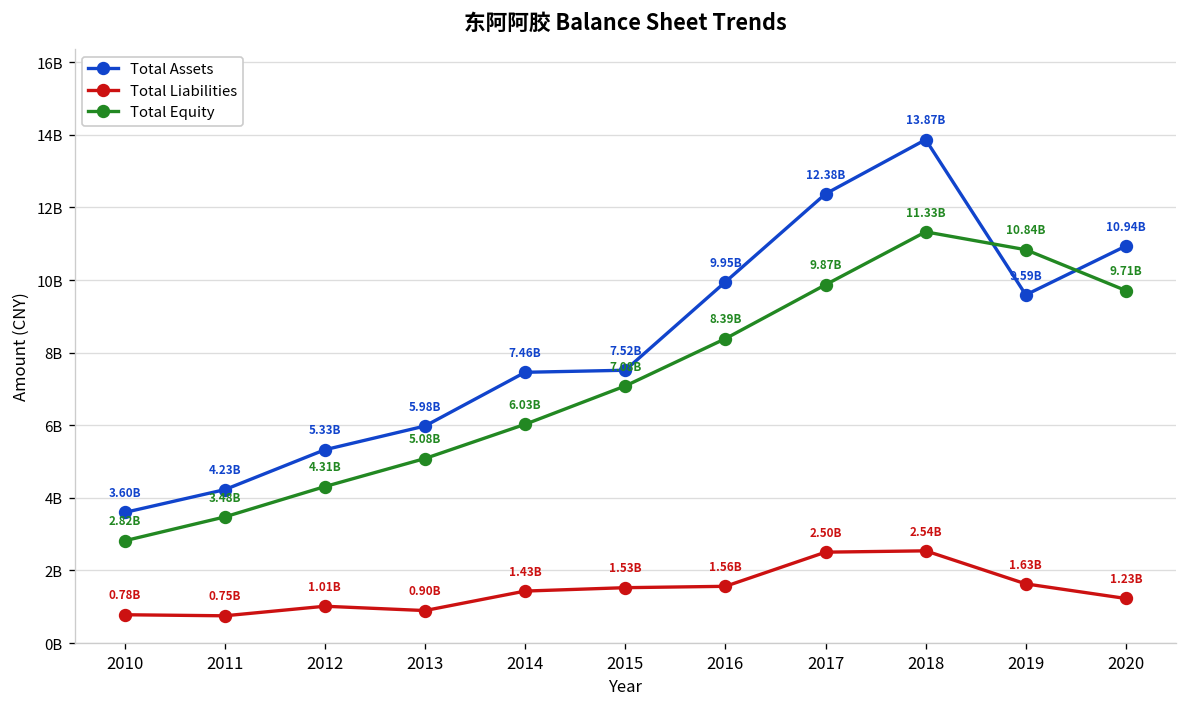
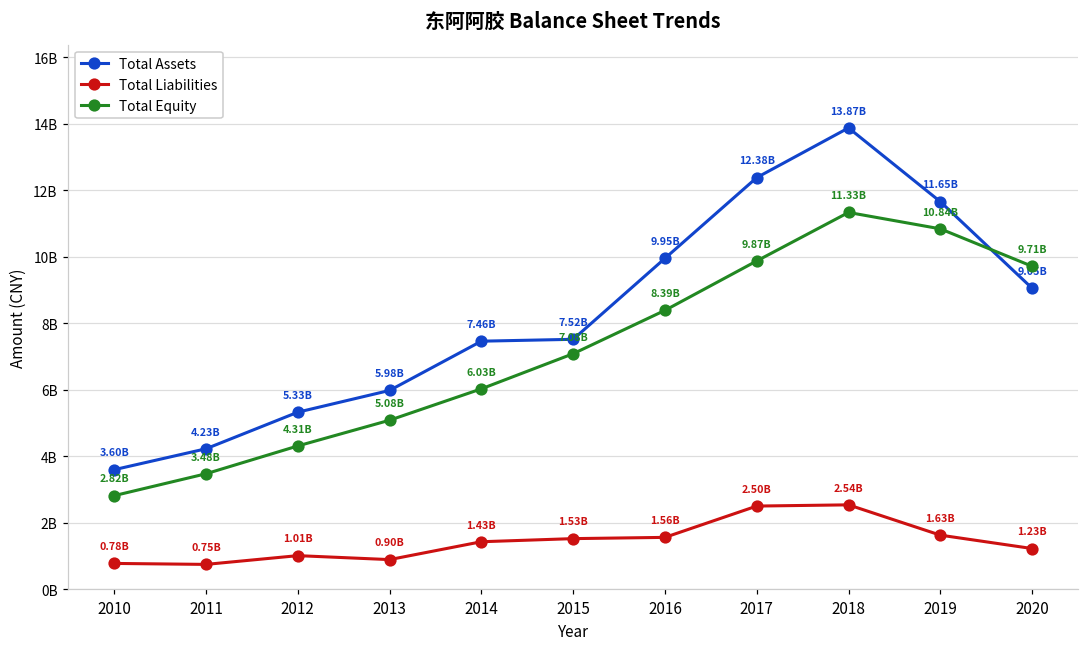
Total Assets, 2019: 9.59B -> 11.65B
Total Assets, 2020: 10.94B -> 9.05B
